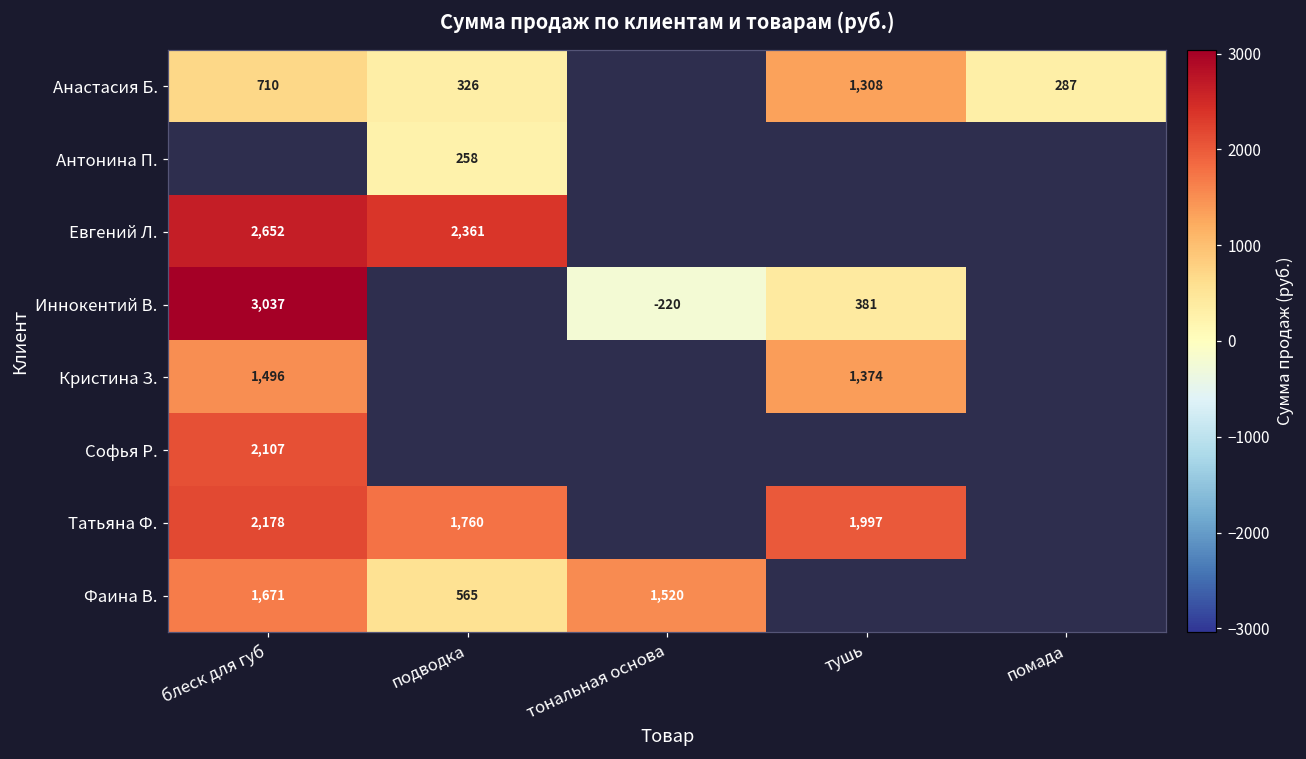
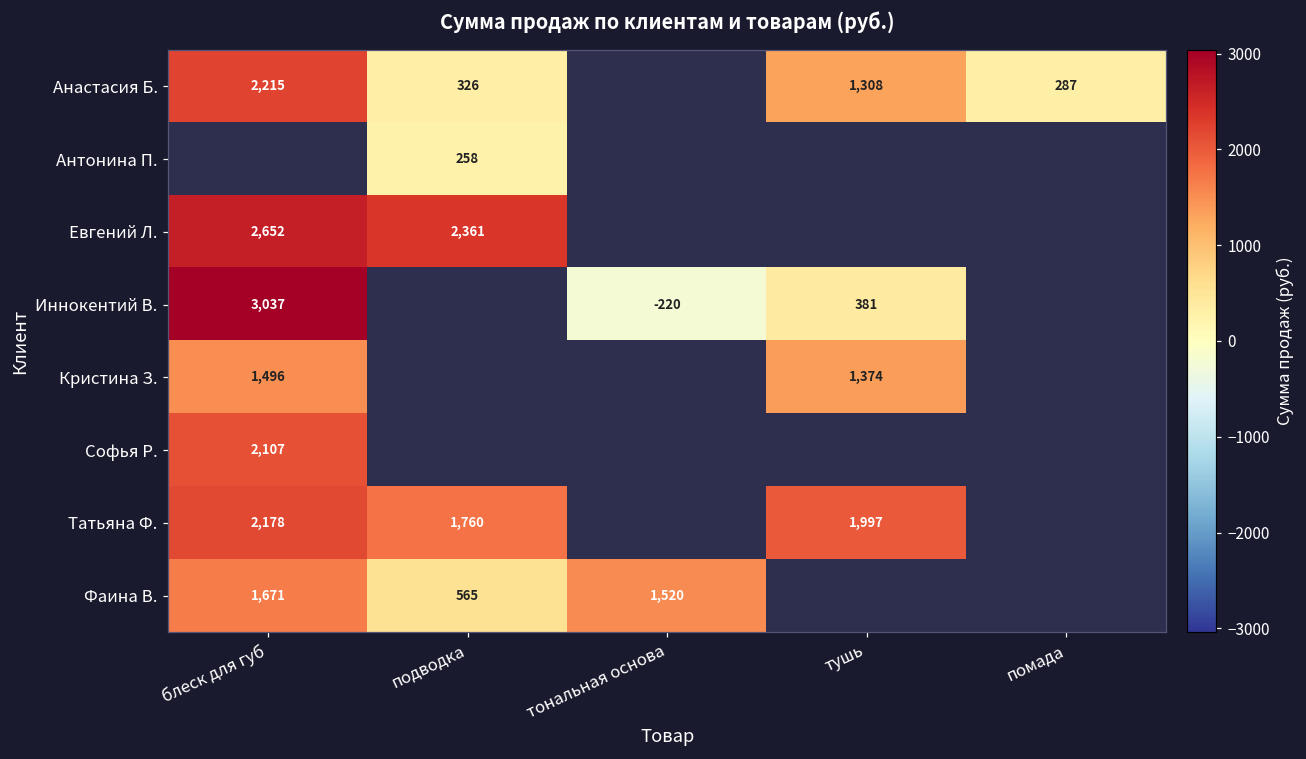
Анастасия Б., блеск для губ: 710 -> 2,215
